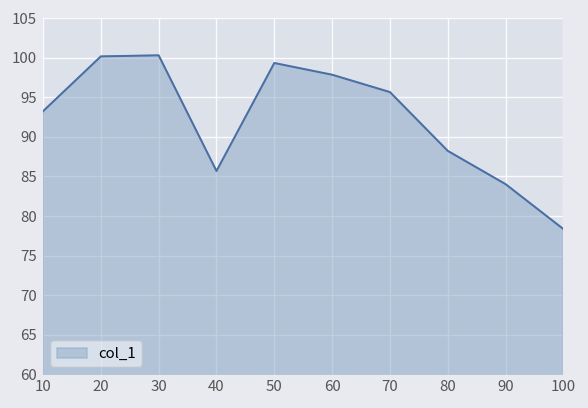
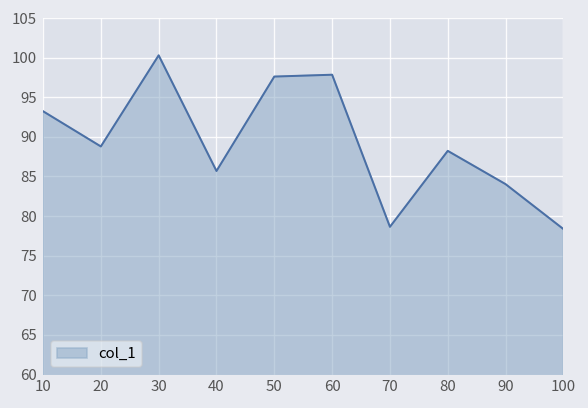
20: 100 -> 89
50: 99 -> 98
70: 96 -> 79
